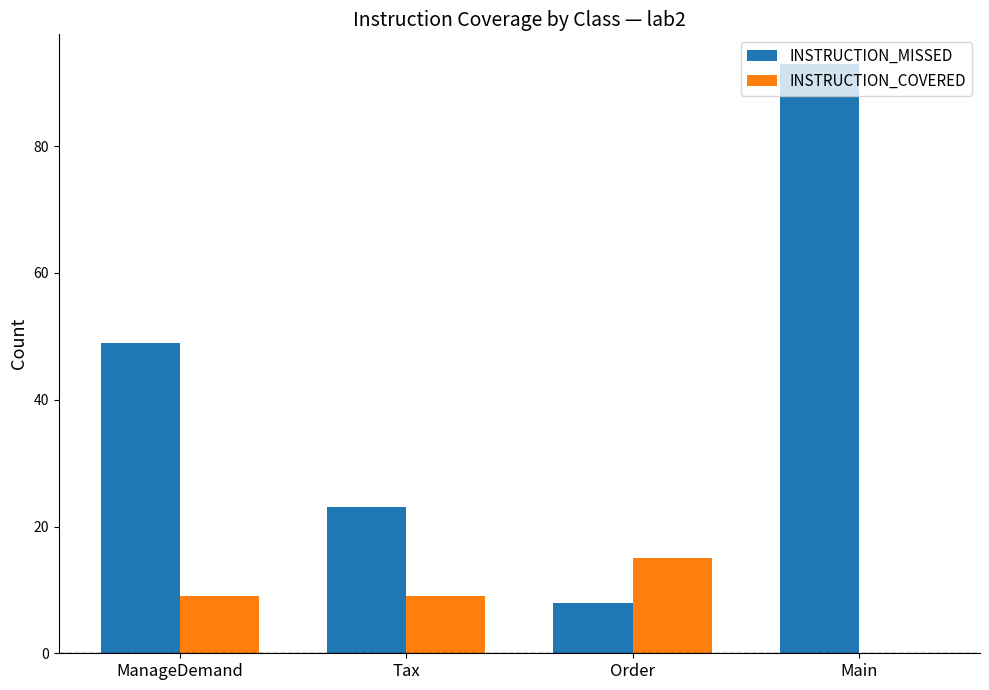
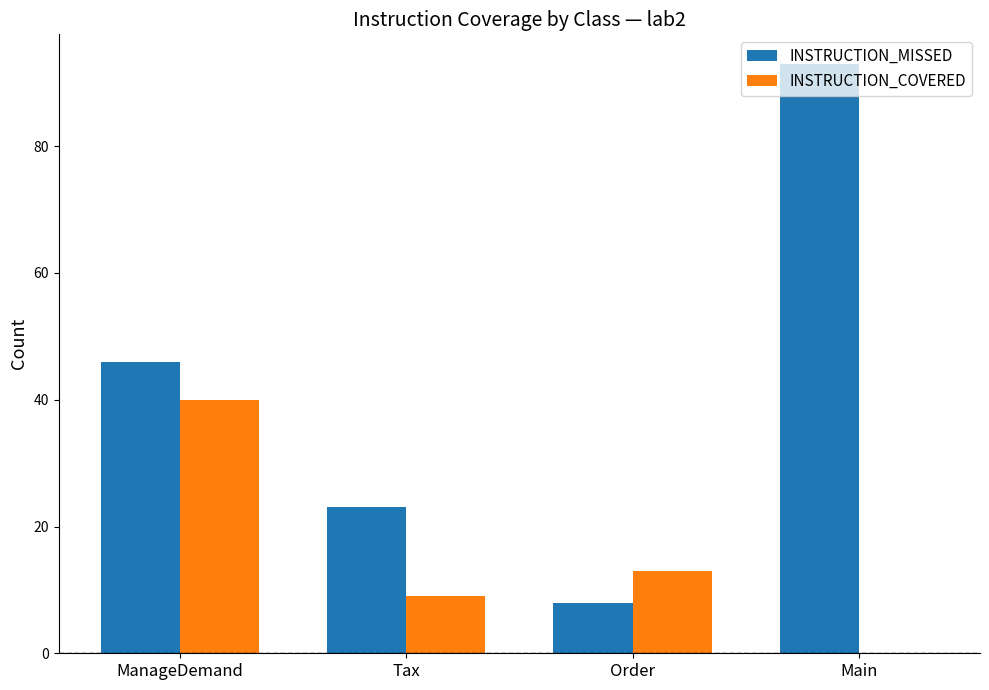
INSTRUCTION_MISSED, ManageDemand: 49 -> 46
INSTRUCTION_COVERED, ManageDemand: 9 -> 40
INSTRUCTION_COVERED, Order: 15 -> 13
